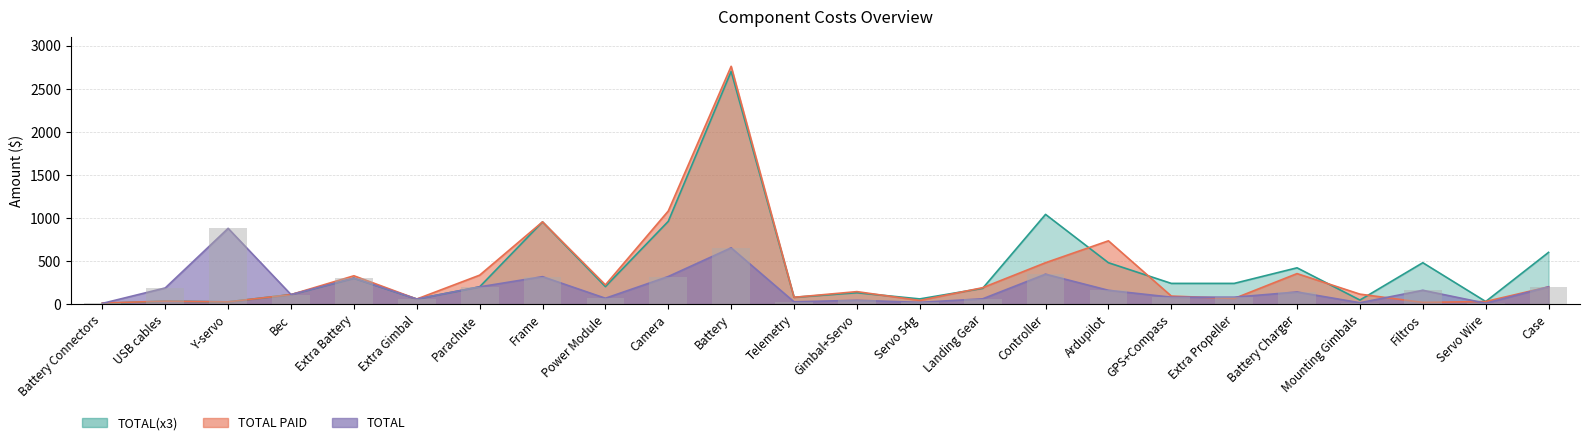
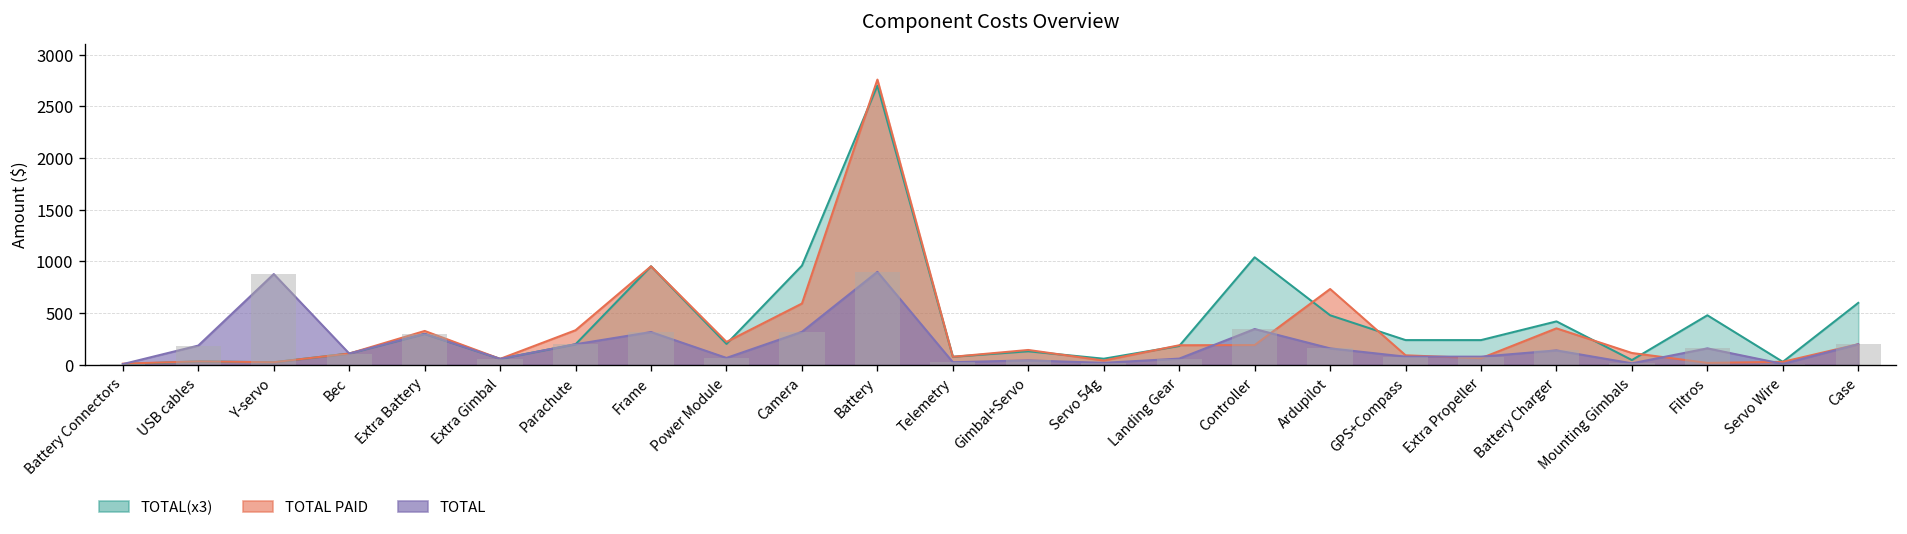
TOTAL PAID, Camera: 1100 -> 600
TOTAL, Battery: 700 -> 900
TOTAL PAID, Controller: 500 -> 200
